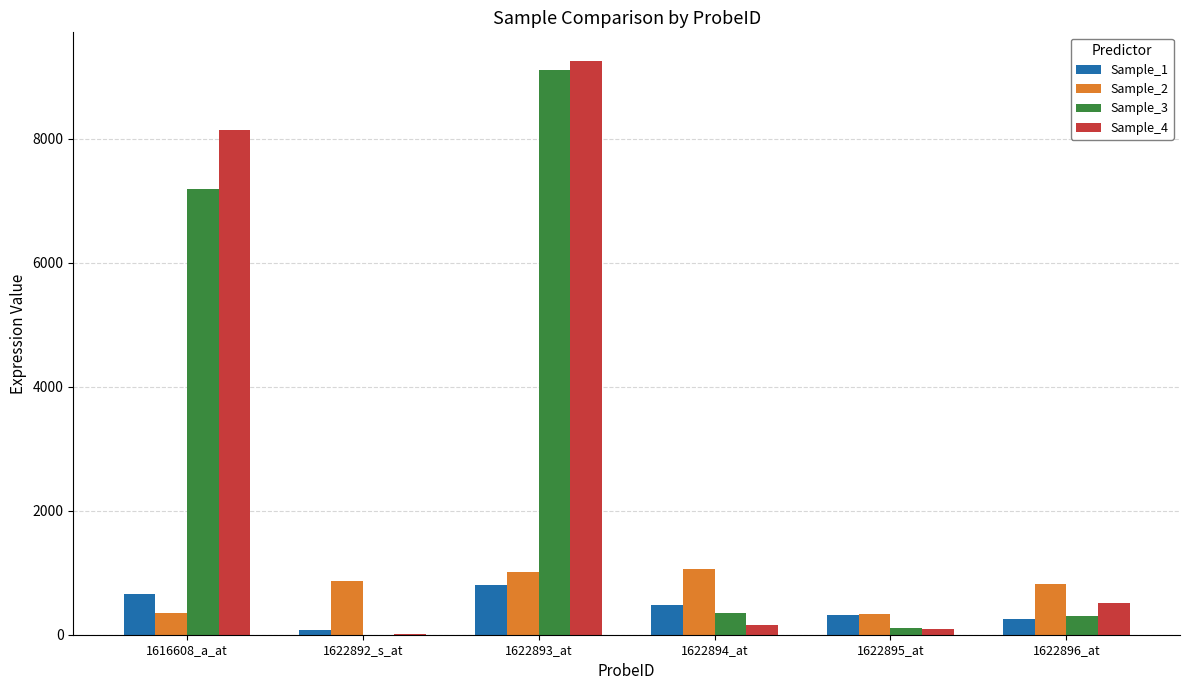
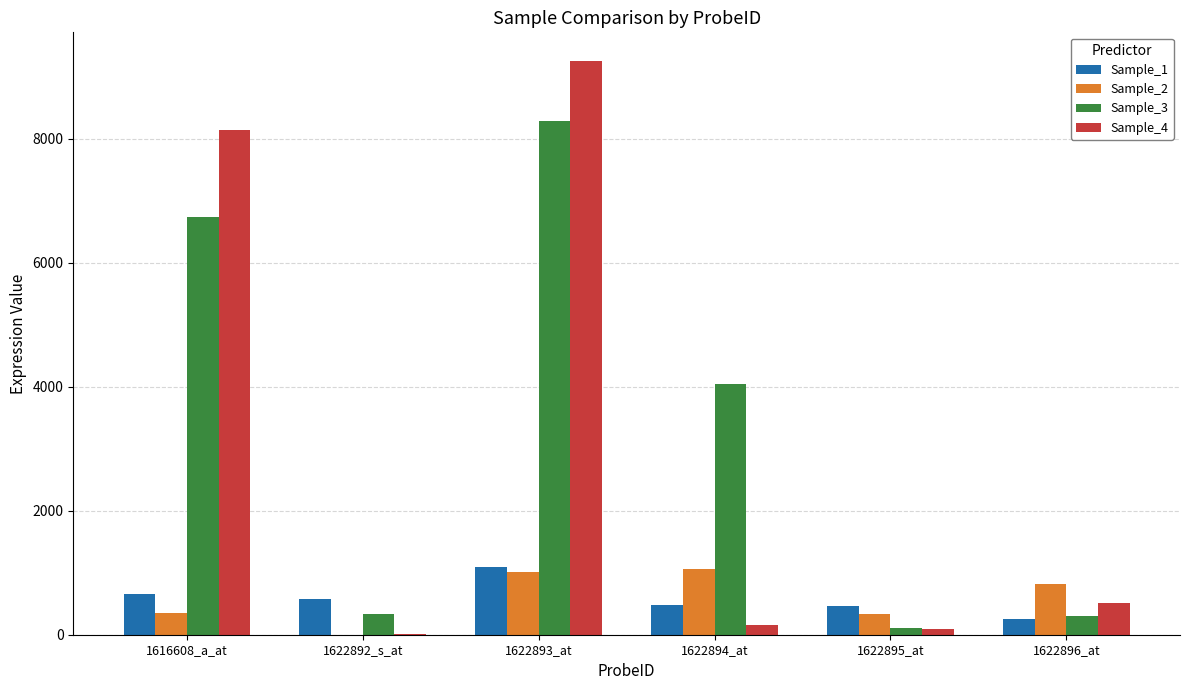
Sample_3, 1616608_a_at: 7200 -> 6700
Sample_1, 1622892_s_at: 100 -> 600
Sample_2, 1622892_s_at: 900 -> 0
Sample_3, 1622892_s_at: 0 -> 300
Sample_1, 1622893_at: 800 -> 1100
Sample_3, 1622893_at: 9100 -> 8300
Sample_3, 1622894_at: 300 -> 4000
Sample_1, 1622895_at: 300 -> 500
